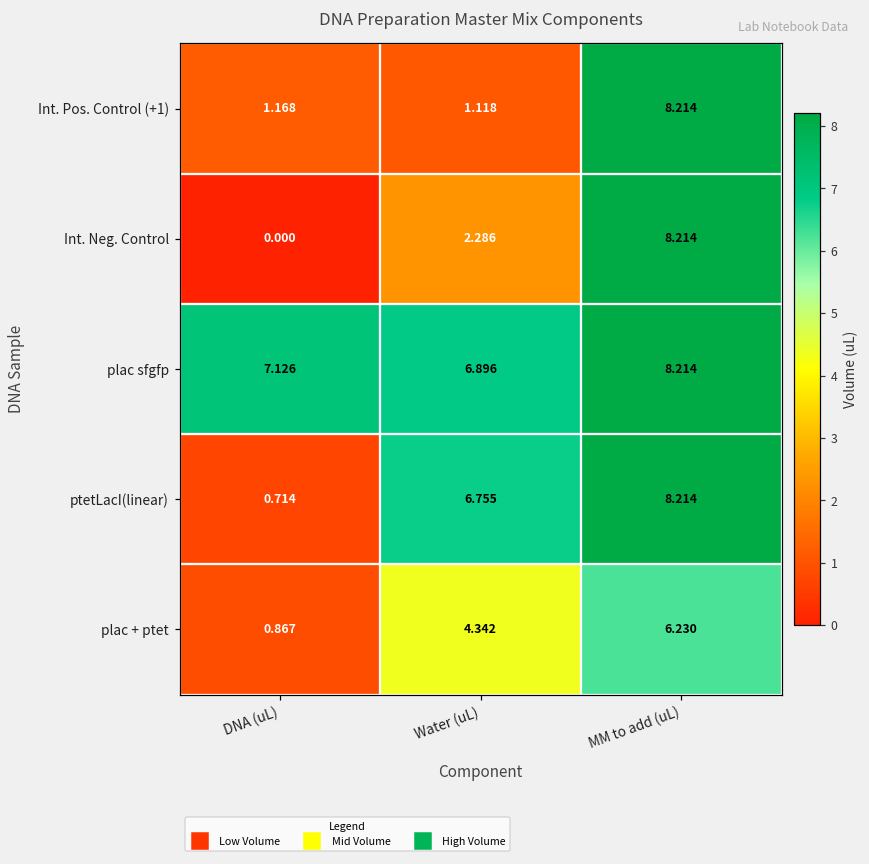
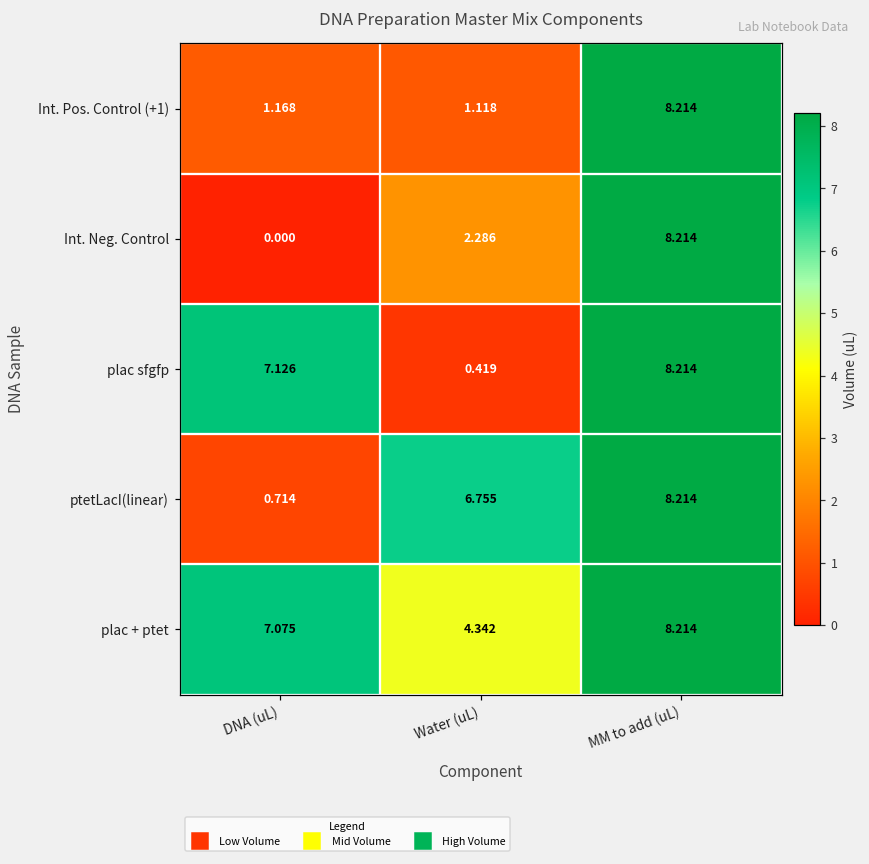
plac sfgfp, Water (uL): 6.896 -> 0.419
plac + ptet, DNA (uL): 0.867 -> 7.075
plac + ptet, MM to add (uL): 6.230 -> 8.214
